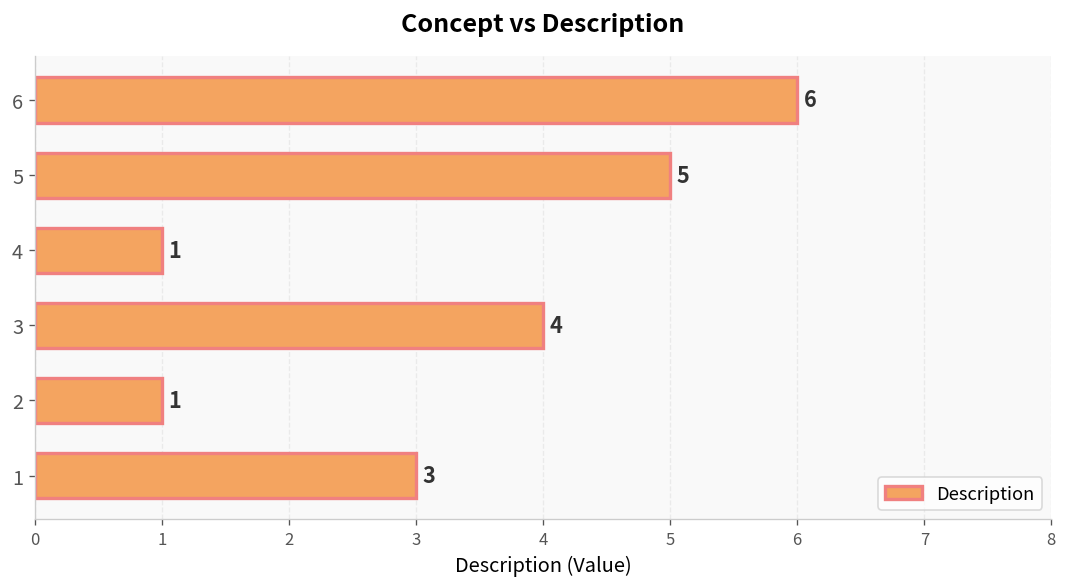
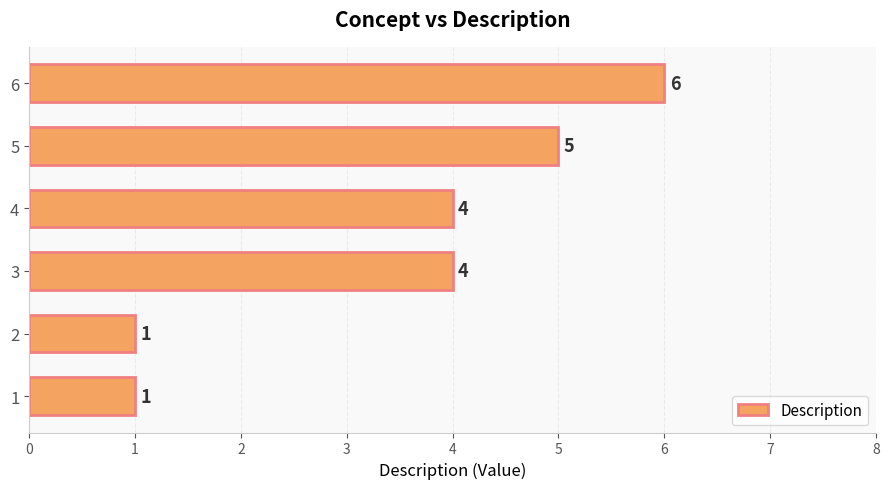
4: 1 -> 4
1: 3 -> 1
